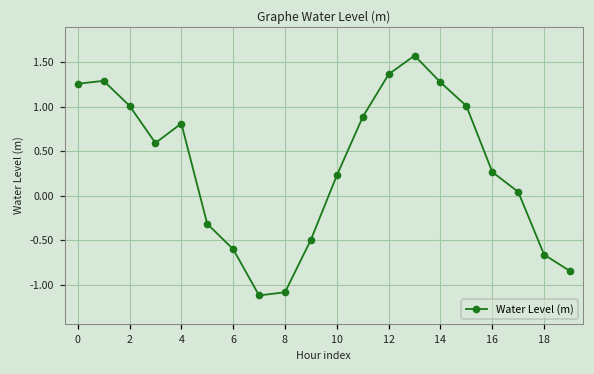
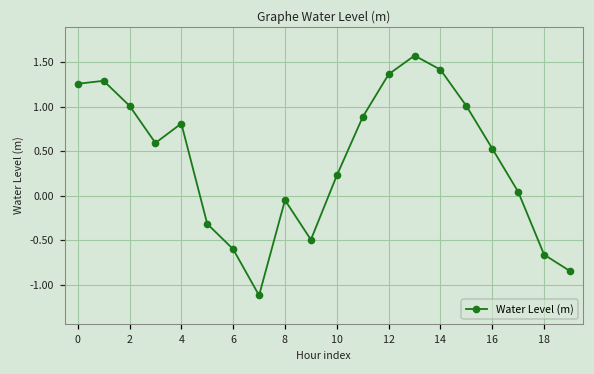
8: -1.1 -> 0.0
14: 1.3 -> 1.4
16: 0.3 -> 0.5
